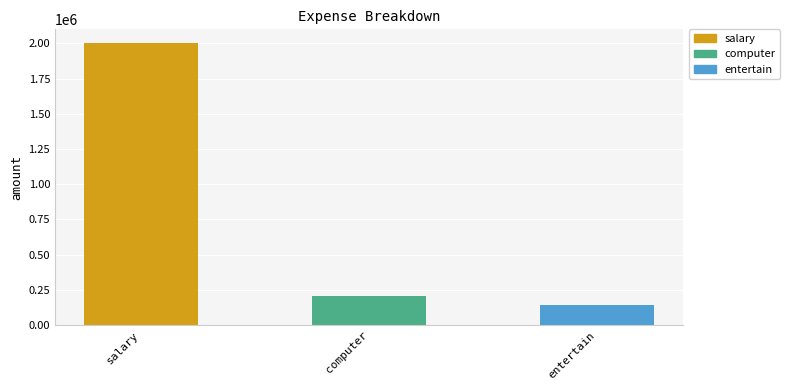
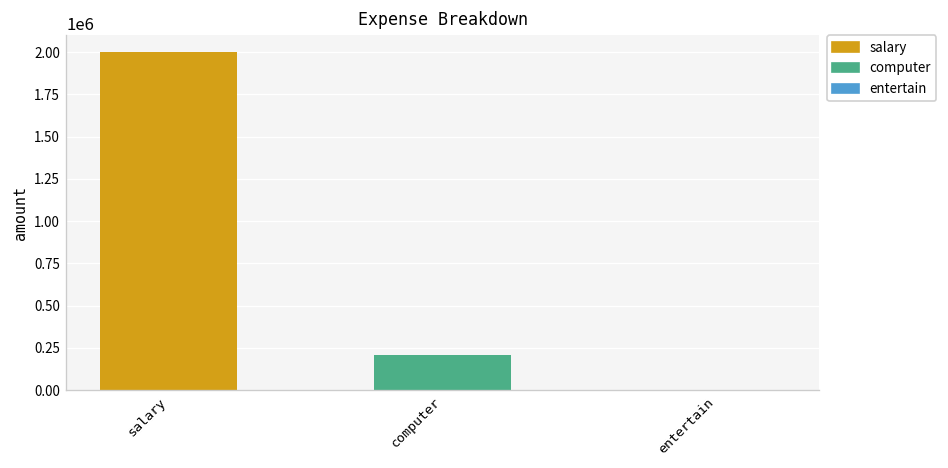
entertain: 140000 -> 0
